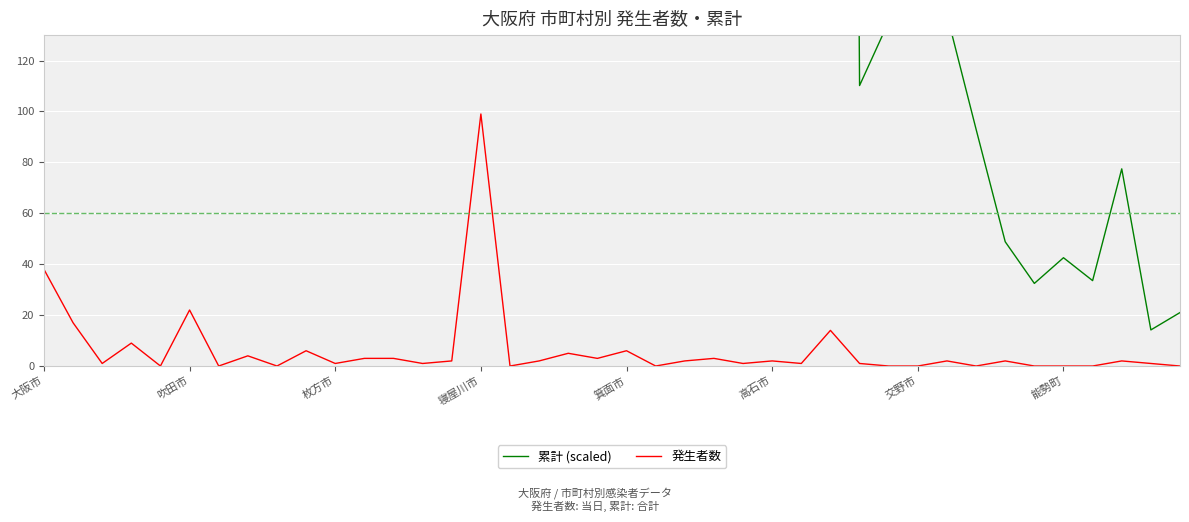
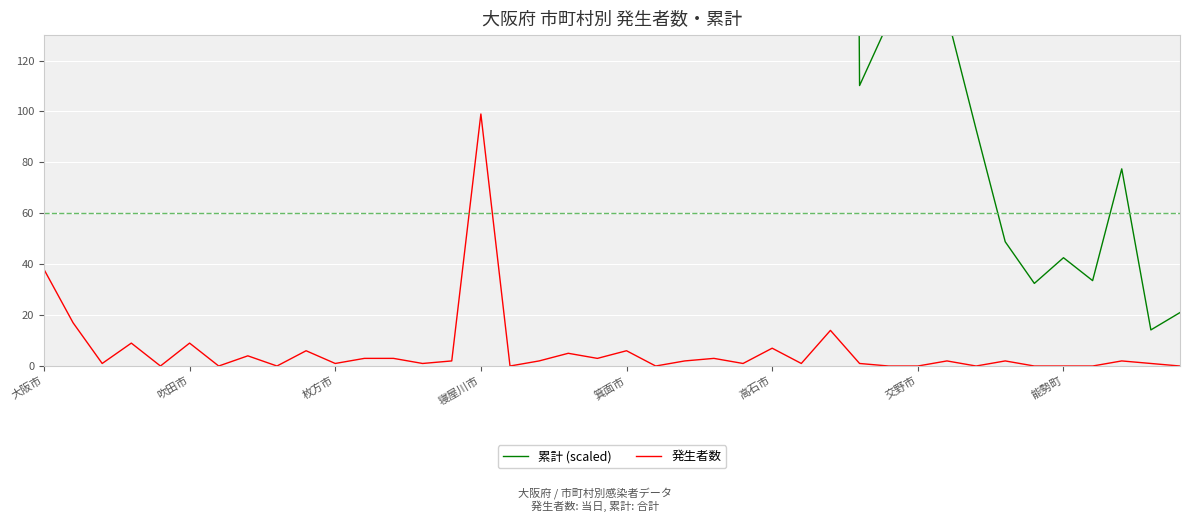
発生者数, 吹田市: 22 -> 9
発生者数, 高石市: 2 -> 7
